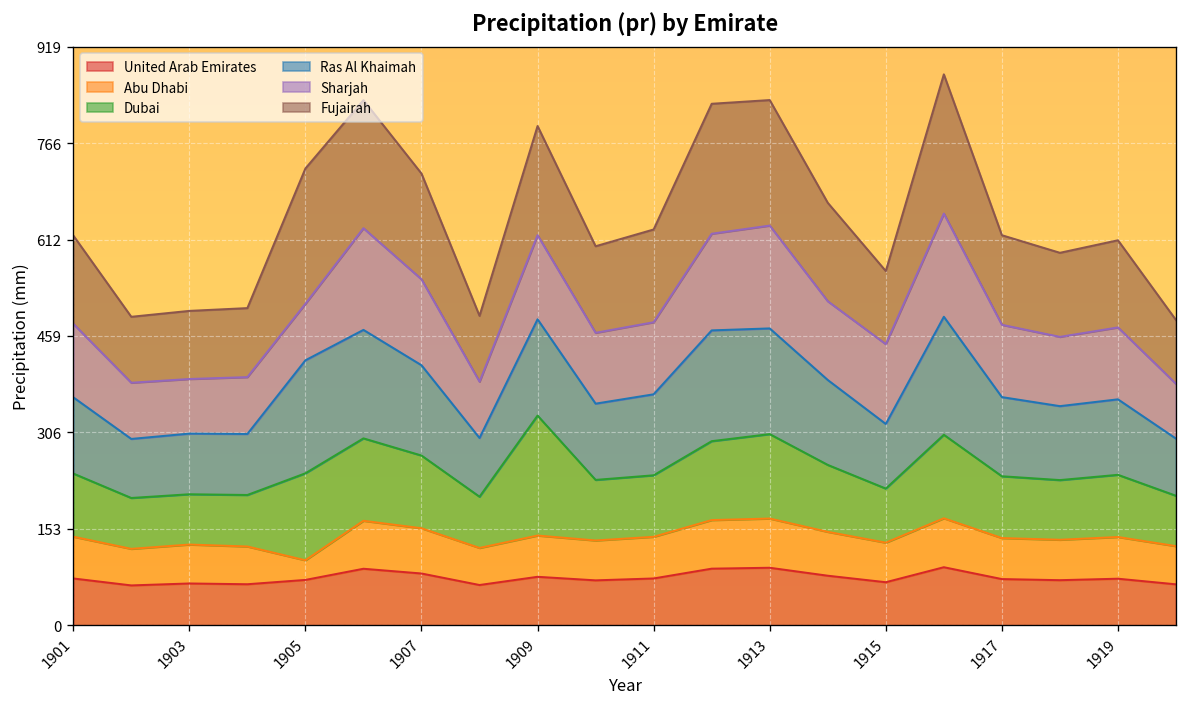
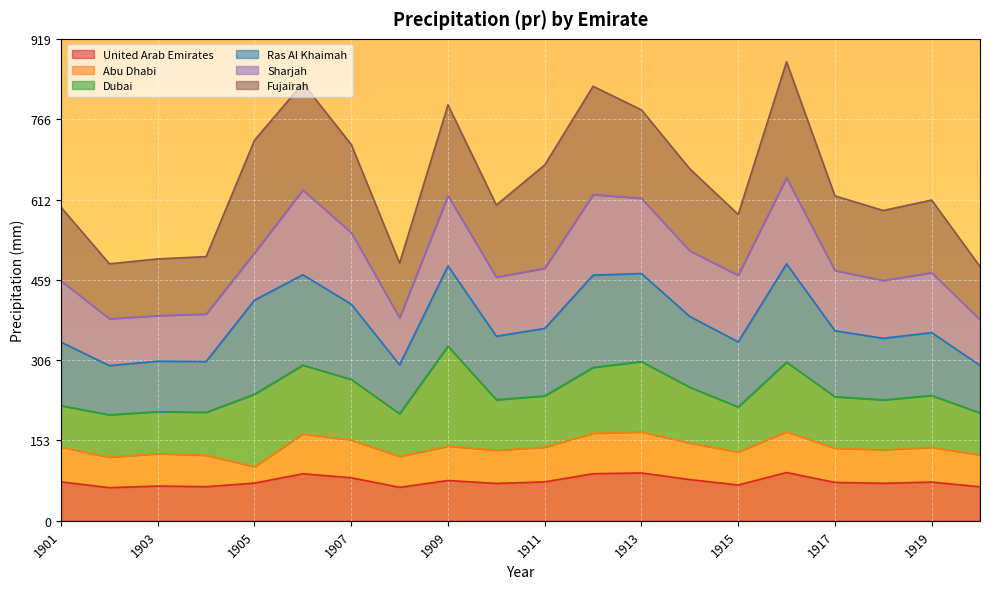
Dubai, 1901: 100 -> 80
Fujairah, 1911: 150 -> 200
Sharjah, 1913: 160 -> 140
Fujairah, 1913: 200 -> 170
Ras Al Khaimah, 1915: 100 -> 120
